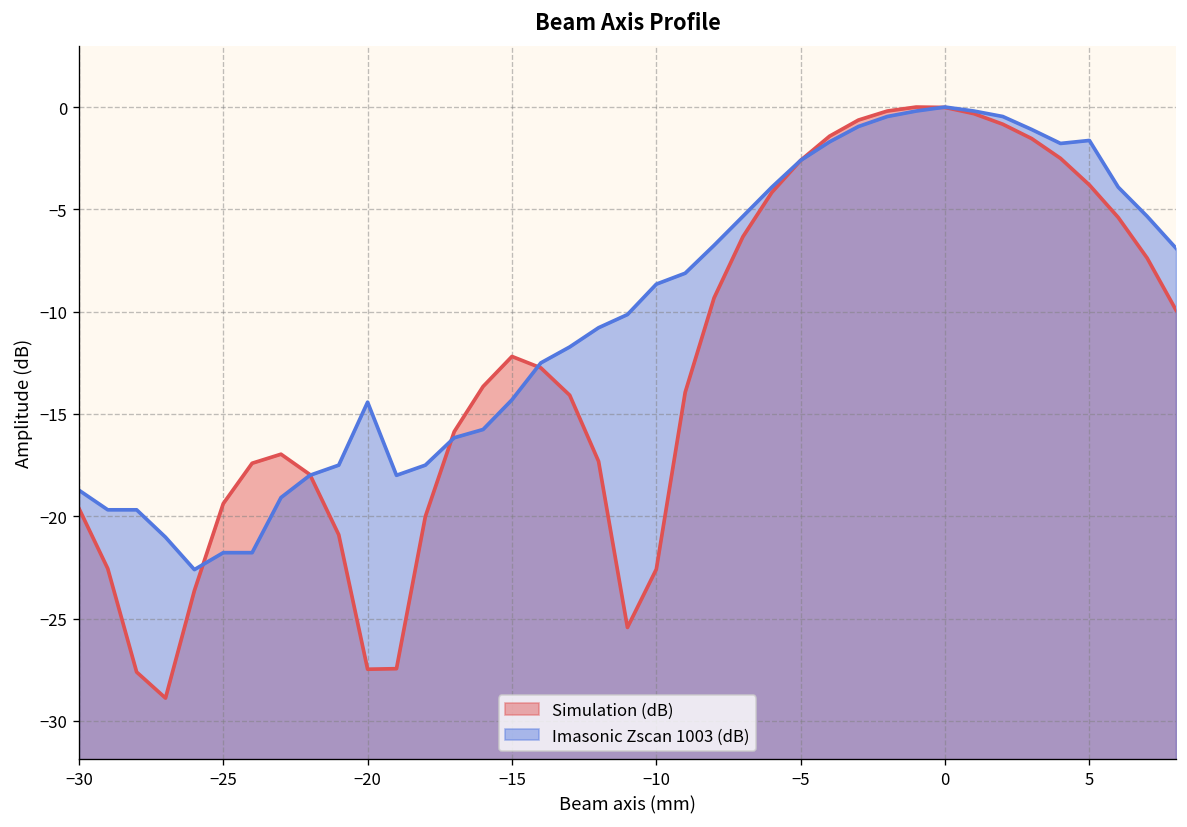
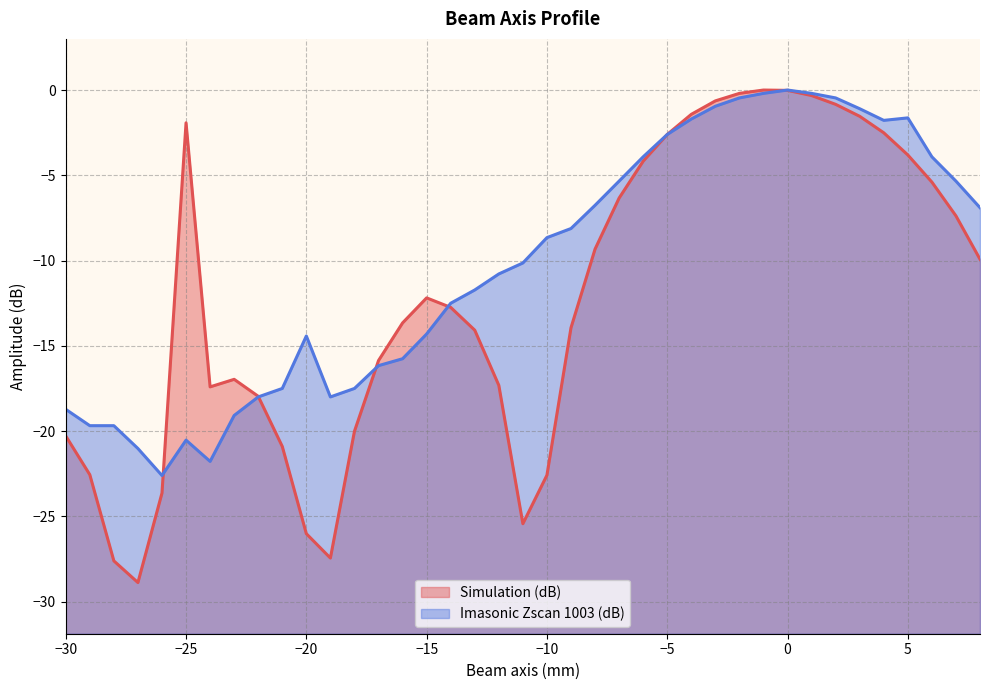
Simulation (dB), −30: -19.6 -> -20.3
Simulation (dB), −25: -19.4 -> -1.9
Imasonic Zscan 1003 (dB), −25: -21.8 -> -20.5
Simulation (dB), −20: -27.5 -> -26.0
